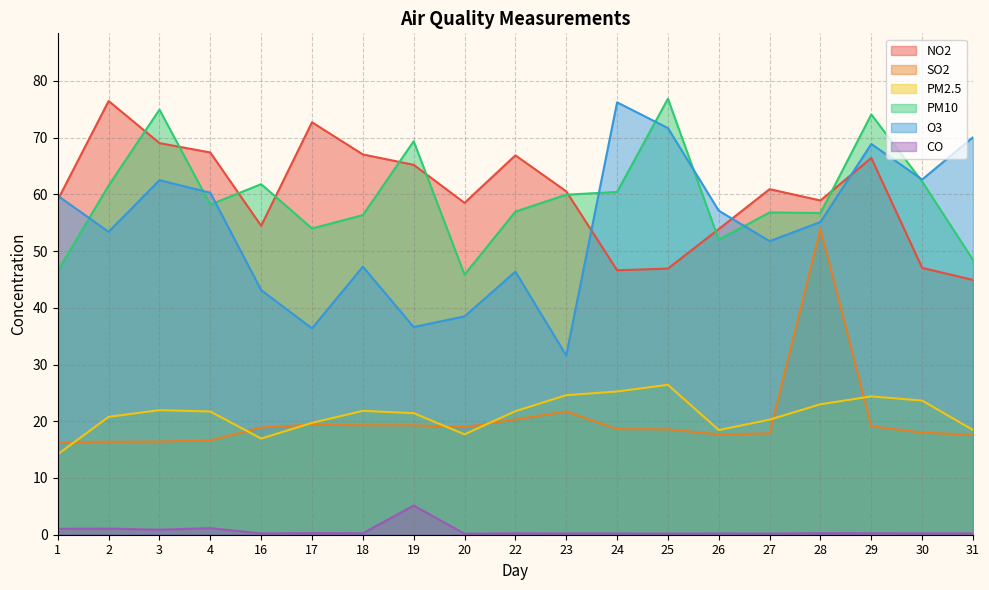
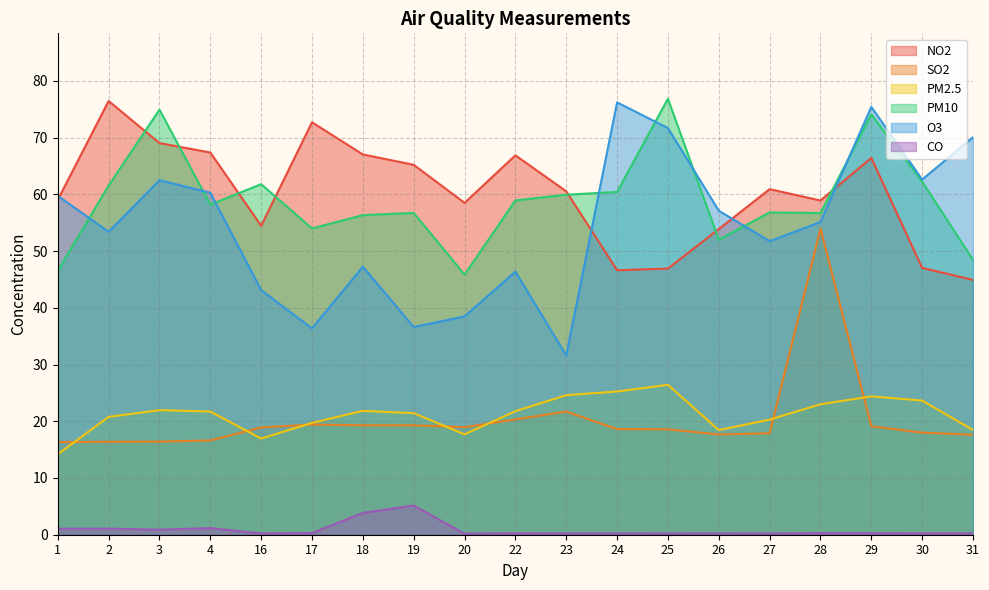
CO, 18: 0 -> 4
PM10, 19: 69 -> 57
PM10, 22: 57 -> 59
O3, 29: 69 -> 75
